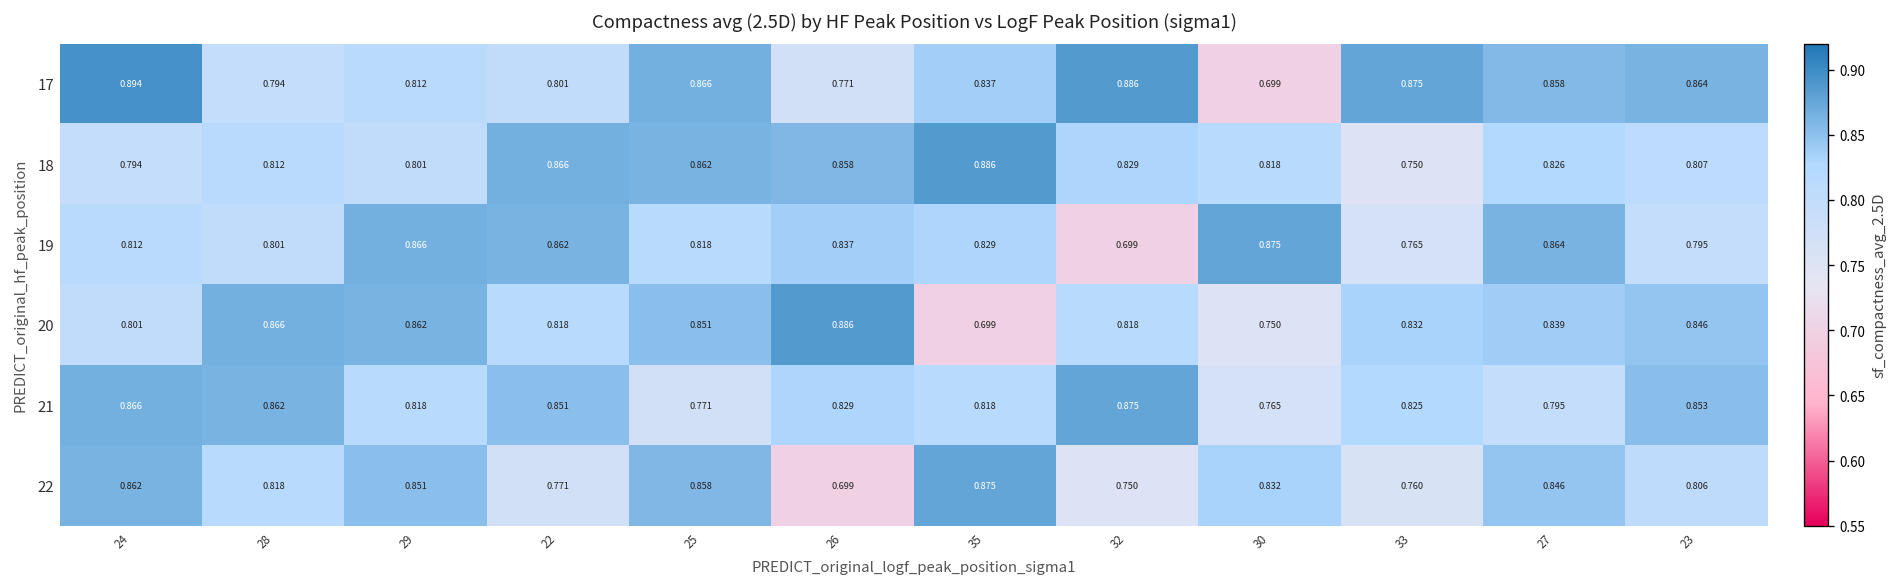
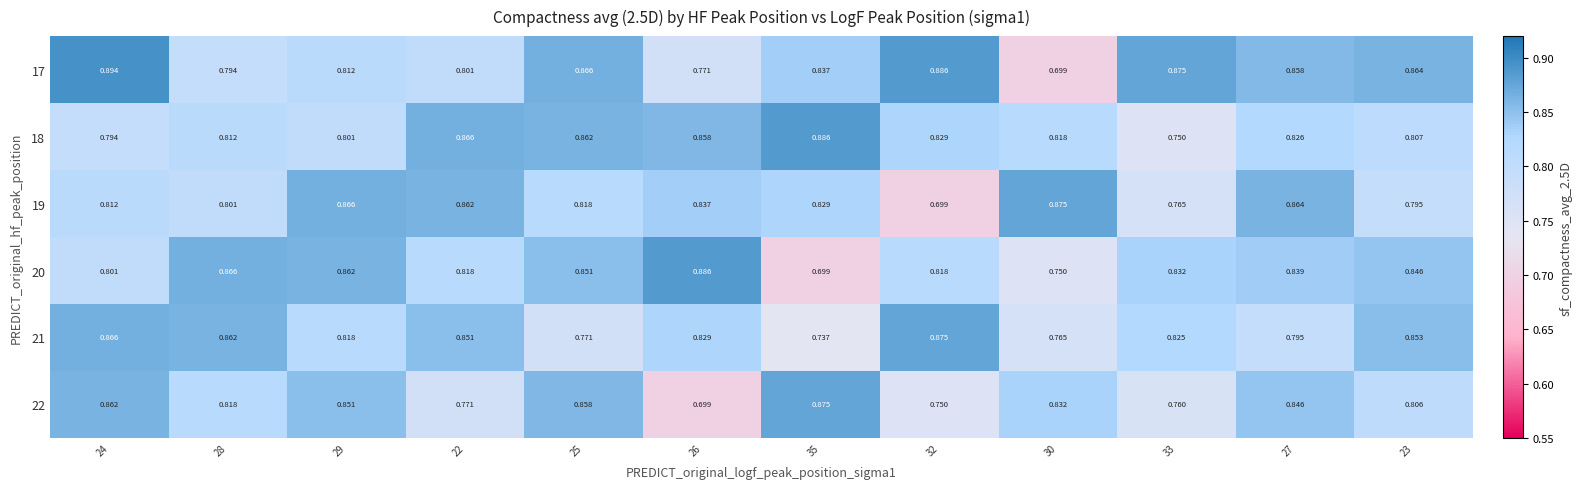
21, 35: 0.818 -> 0.737
